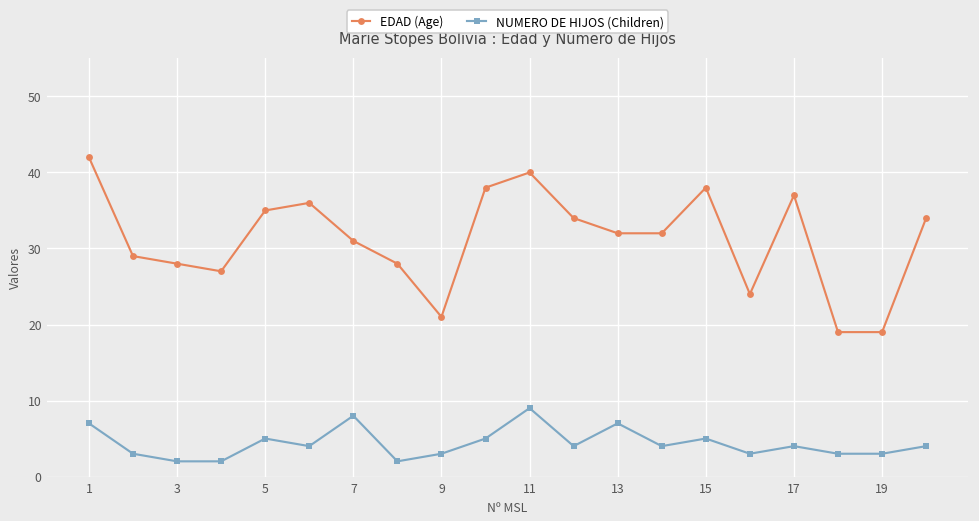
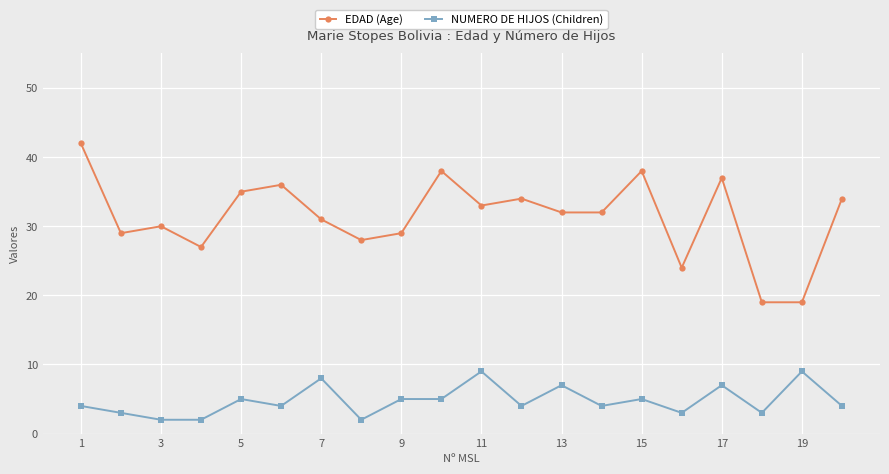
NUMERO DE HIJOS (Children), 1: 7 -> 4
EDAD (Age), 3: 28 -> 30
EDAD (Age), 9: 21 -> 29
NUMERO DE HIJOS (Children), 9: 3 -> 5
EDAD (Age), 11: 40 -> 33
NUMERO DE HIJOS (Children), 17: 4 -> 7
NUMERO DE HIJOS (Children), 19: 3 -> 9
